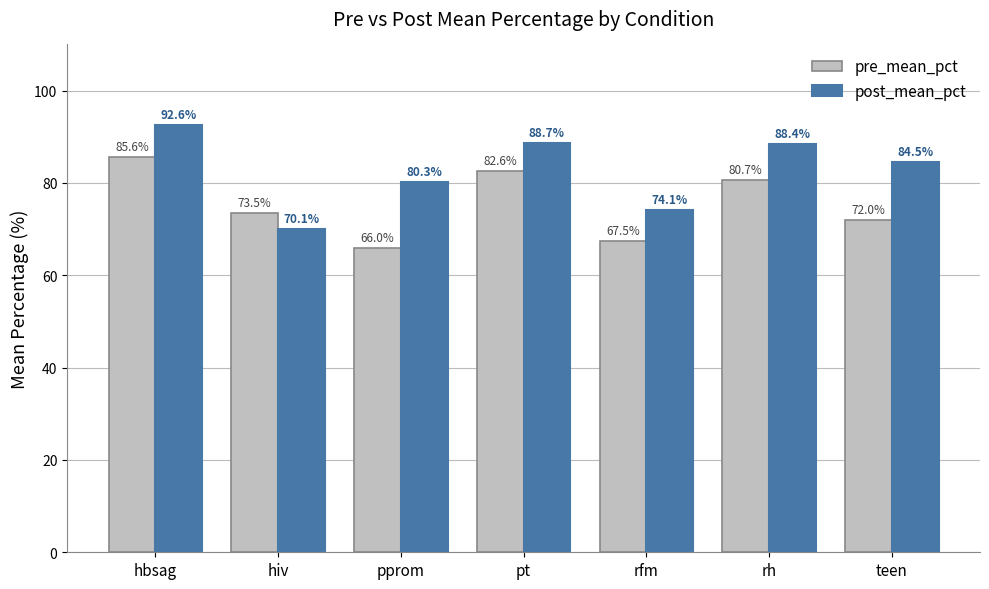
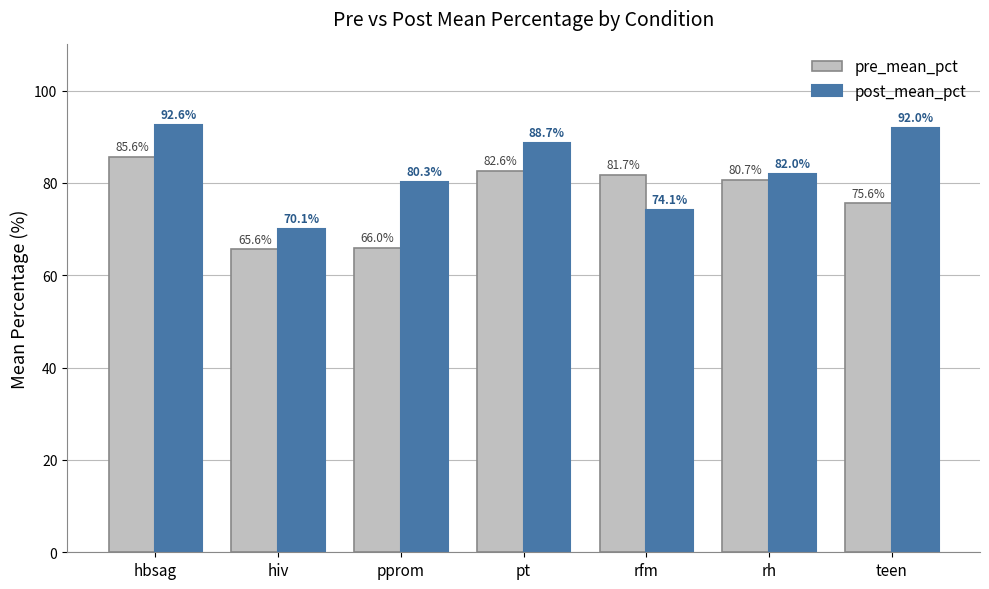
pre_mean_pct, hiv: 73.5% -> 65.6%
pre_mean_pct, rfm: 67.5% -> 81.7%
post_mean_pct, rh: 88.4% -> 82.0%
pre_mean_pct, teen: 72.0% -> 75.6%
post_mean_pct, teen: 84.5% -> 92.0%
